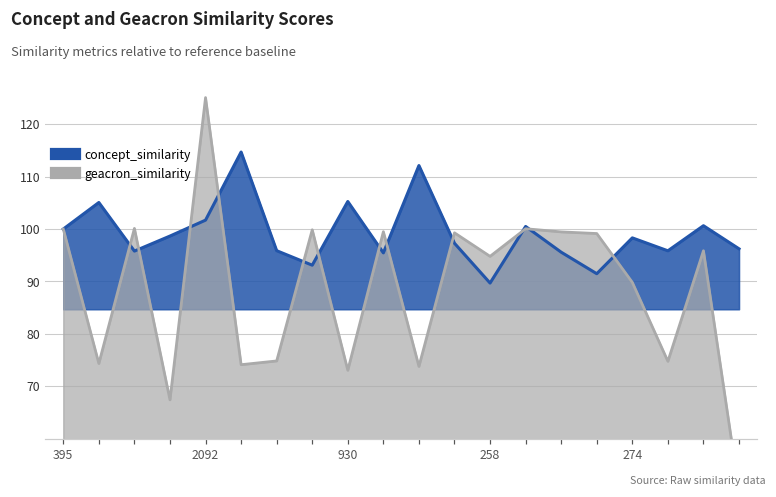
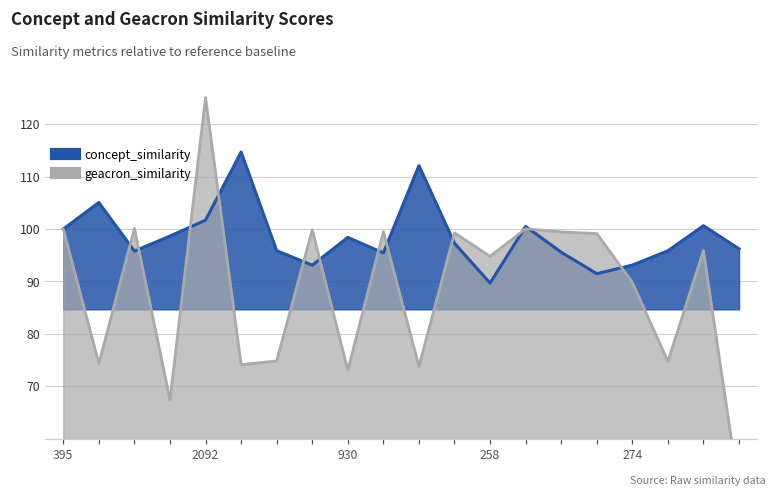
concept_similarity, 930: 105 -> 98
concept_similarity, 274: 98 -> 93
